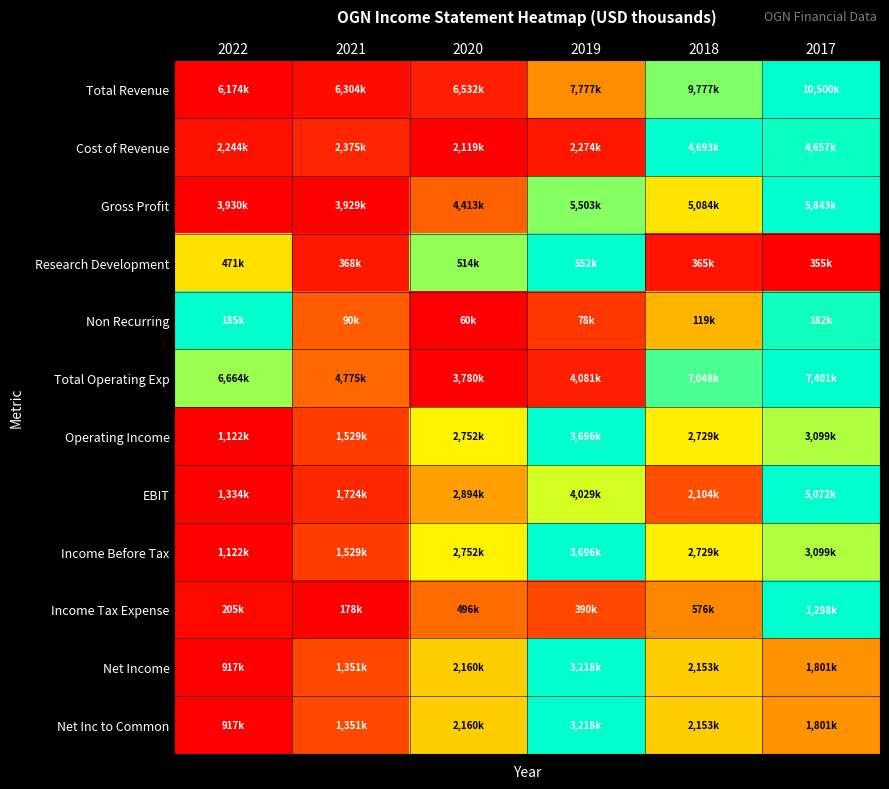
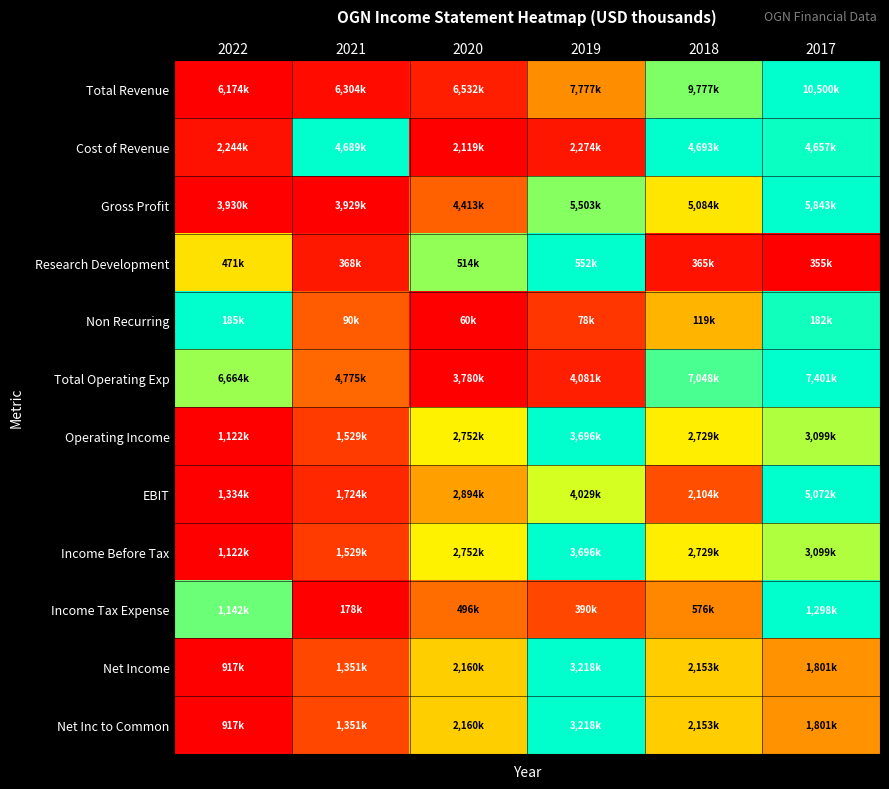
Cost of Revenue, 2021: 2,375k -> 4,689k
Income Tax Expense, 2022: 205k -> 1,142k
